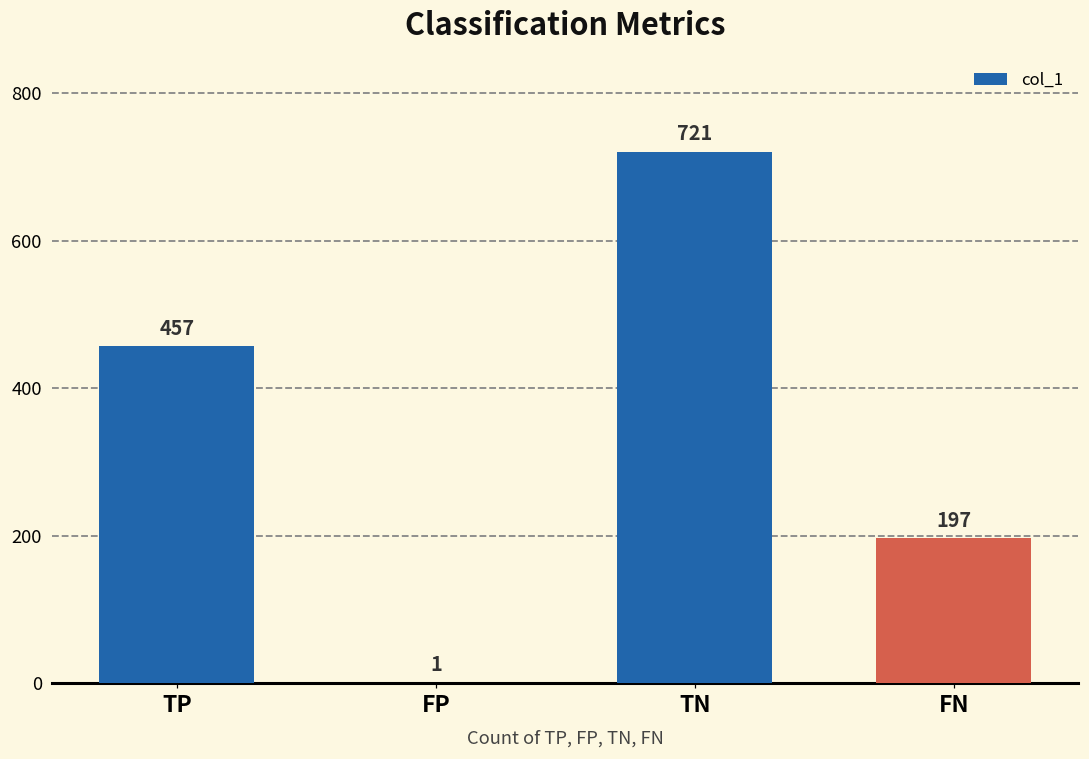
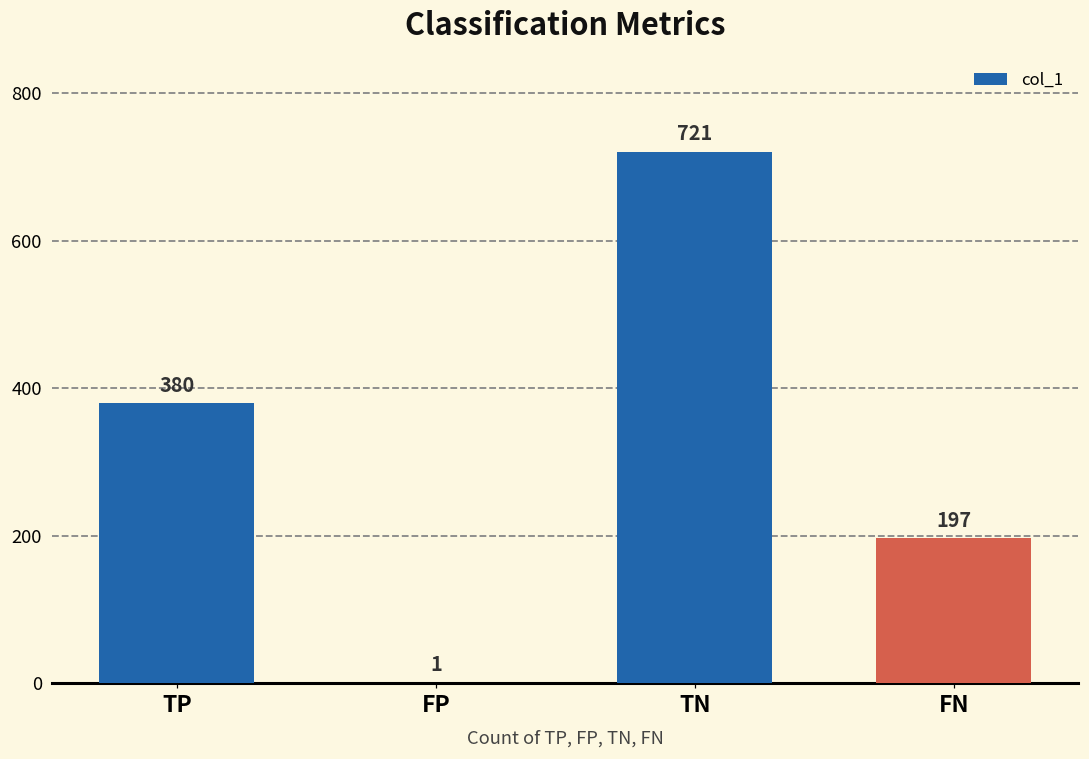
TP: 457 -> 380
